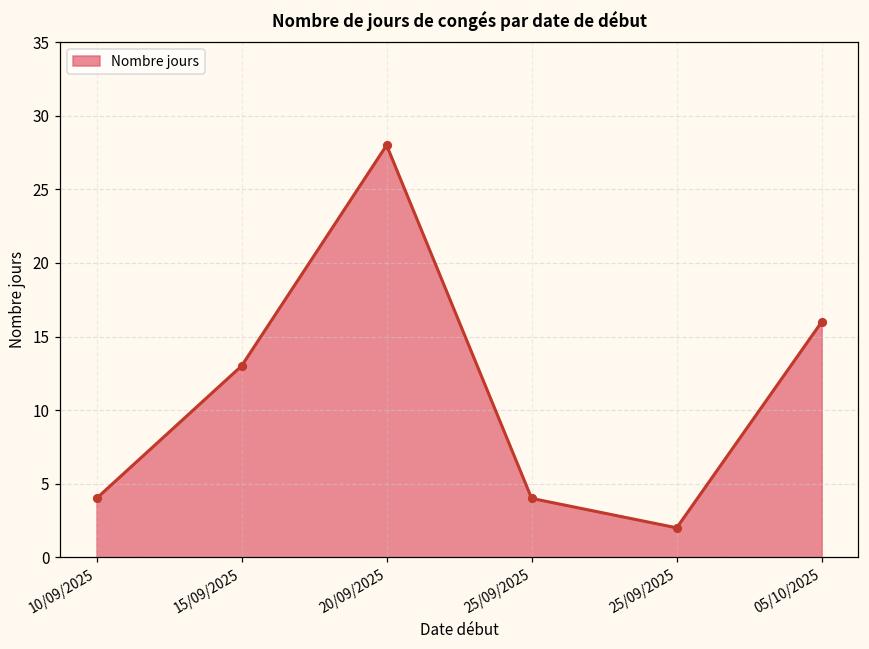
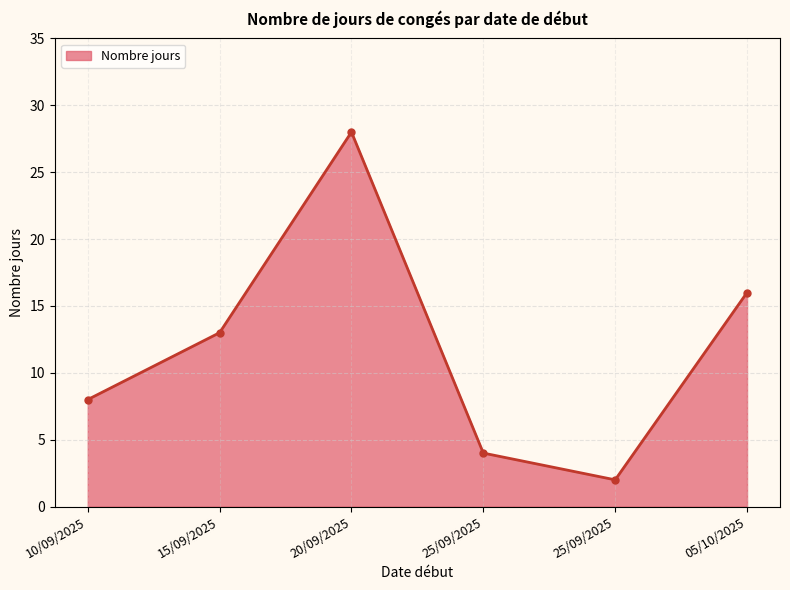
10/09/2025: 4 -> 8
